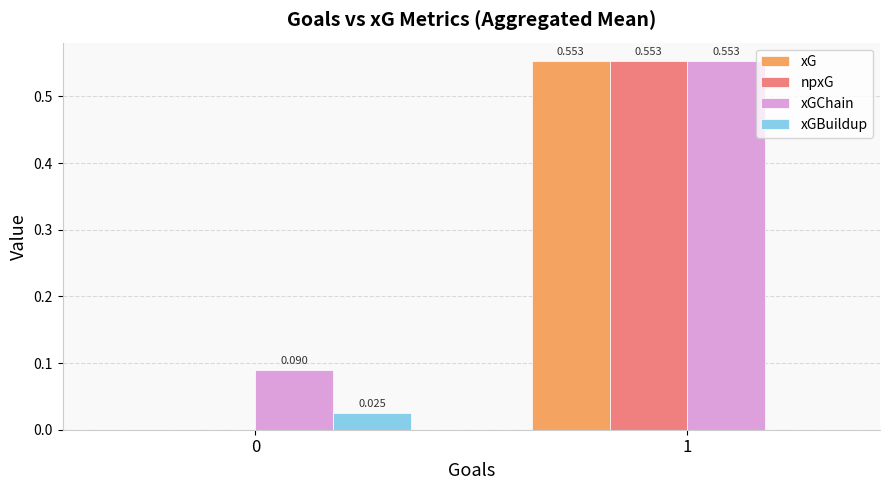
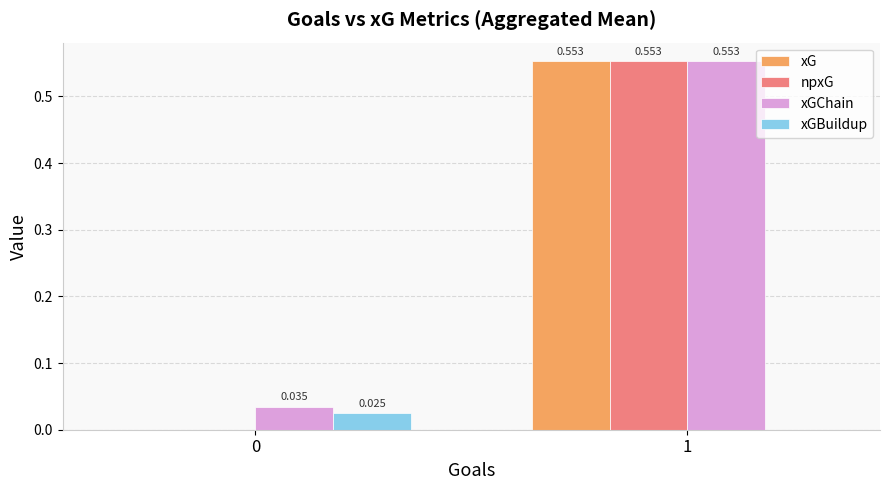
xGChain, 0: 0.090 -> 0.035
